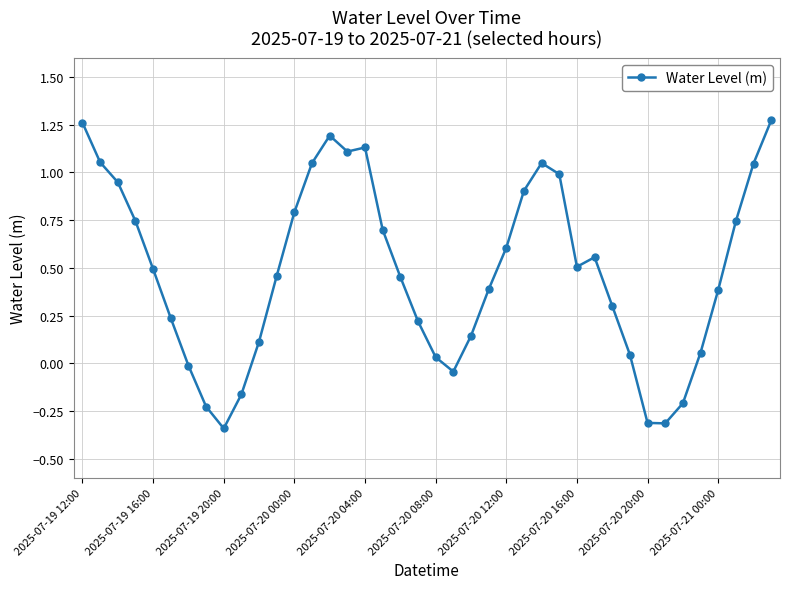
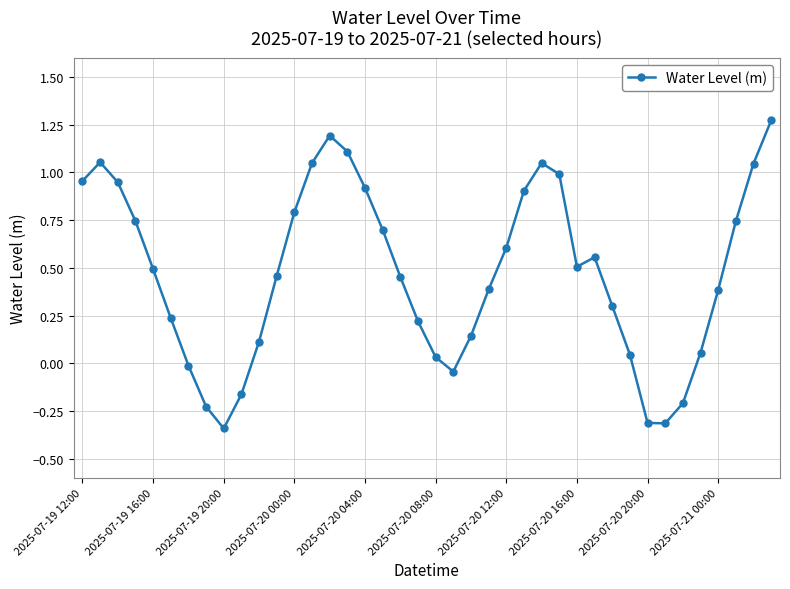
2025-07-19 12:00: 1.26 -> 0.96
2025-07-20 04:00: 1.13 -> 0.92
